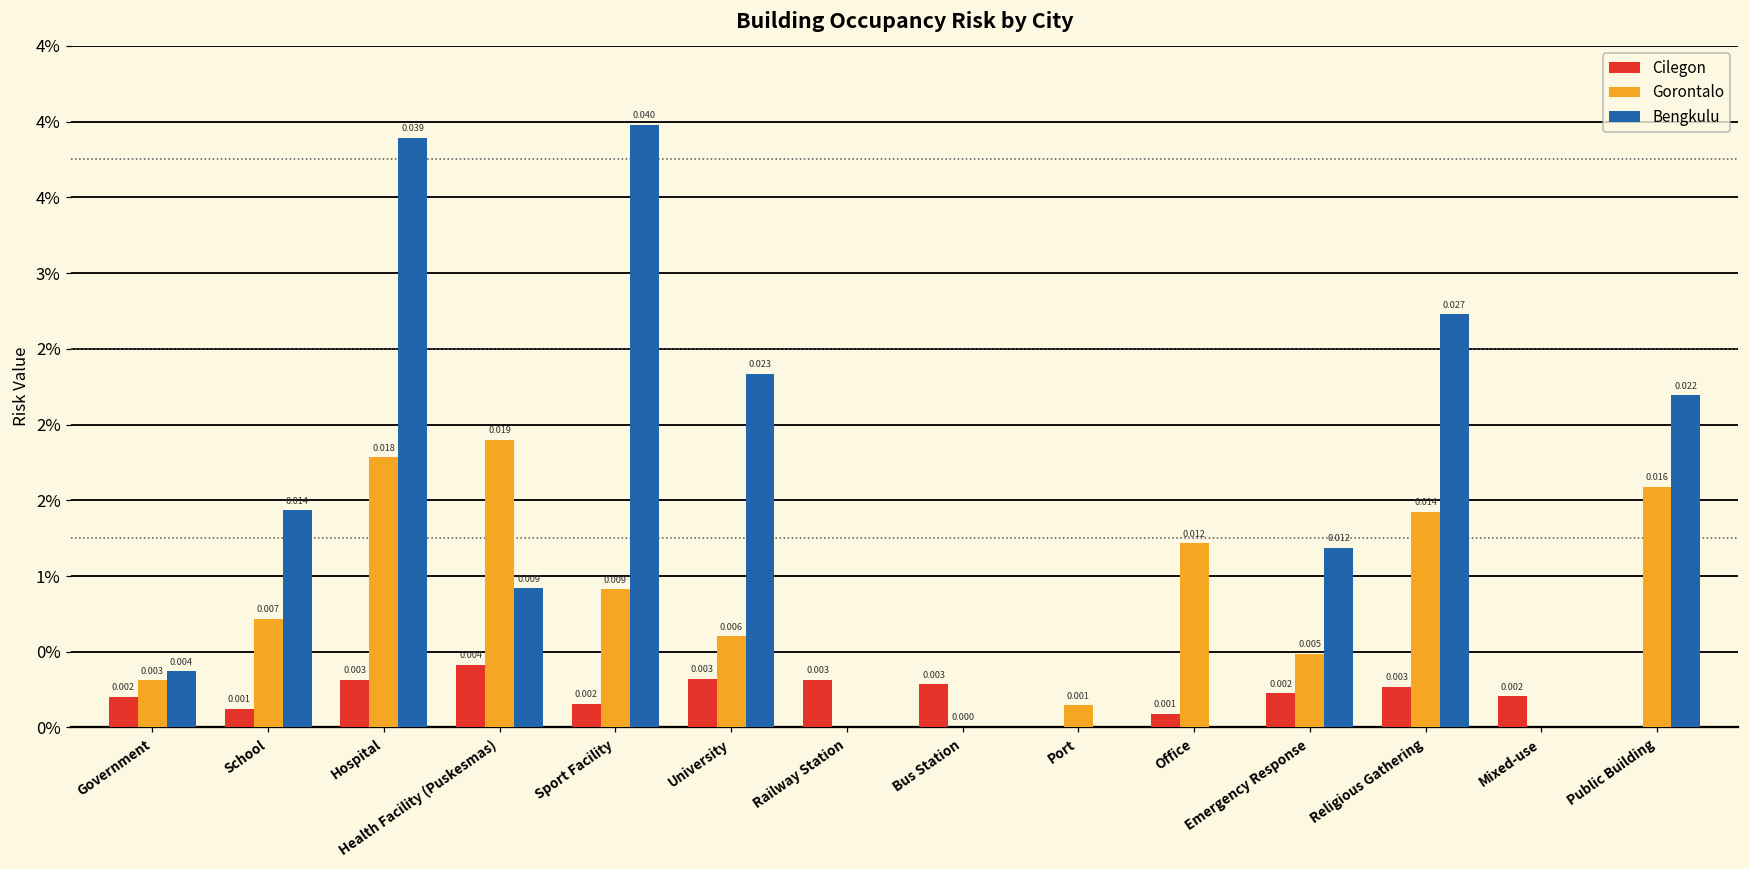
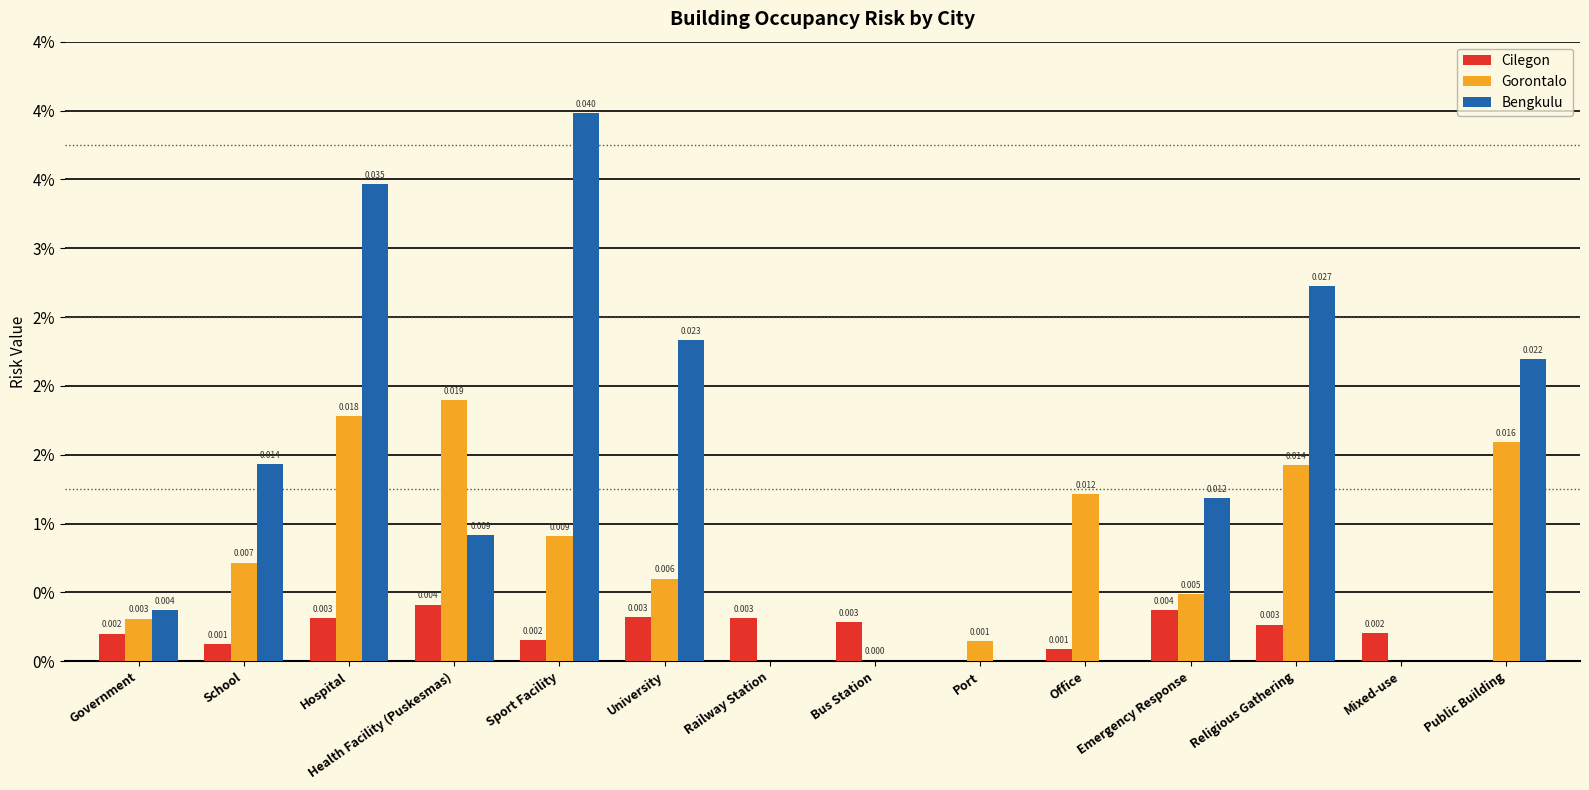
Bengkulu, Hospital: 0.039 -> 0.035
Cilegon, Emergency Response: 0.002 -> 0.004
